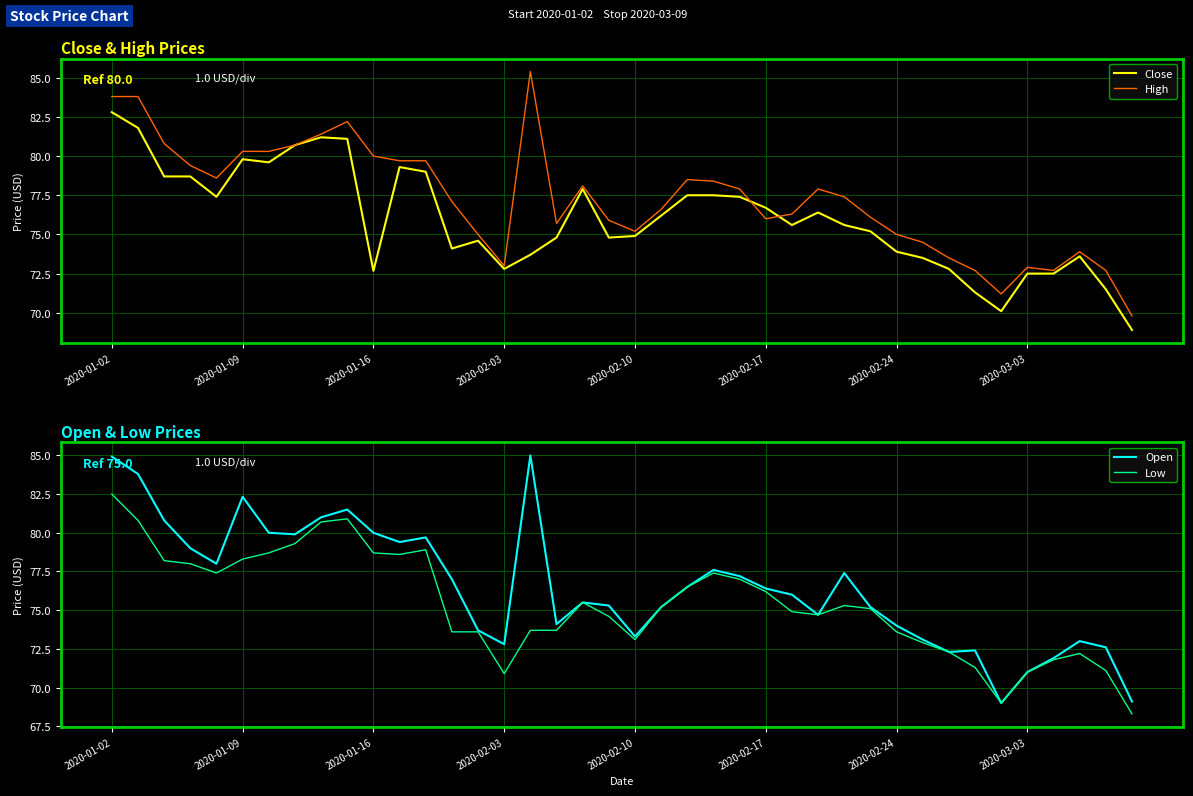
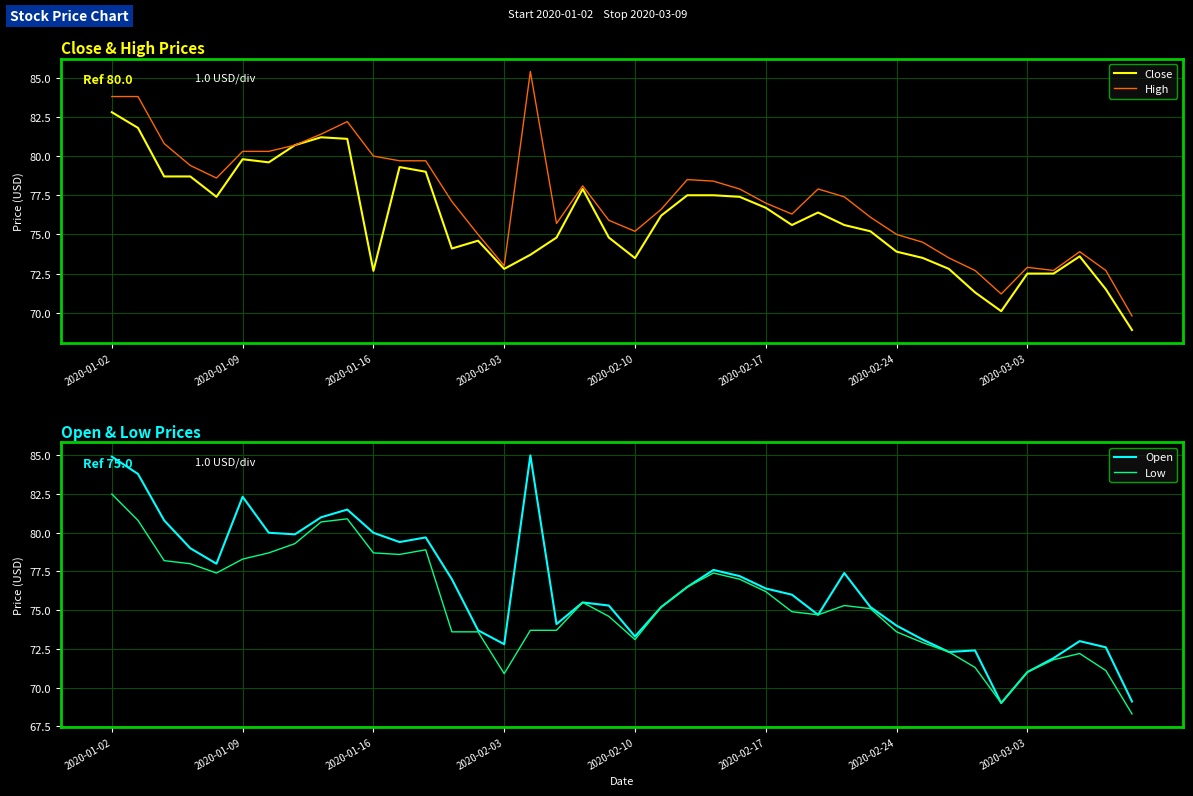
Close & High Prices, Close, 2020-02-10: 74.9 -> 73.5
Close & High Prices, High, 2020-02-17: 76 -> 77
